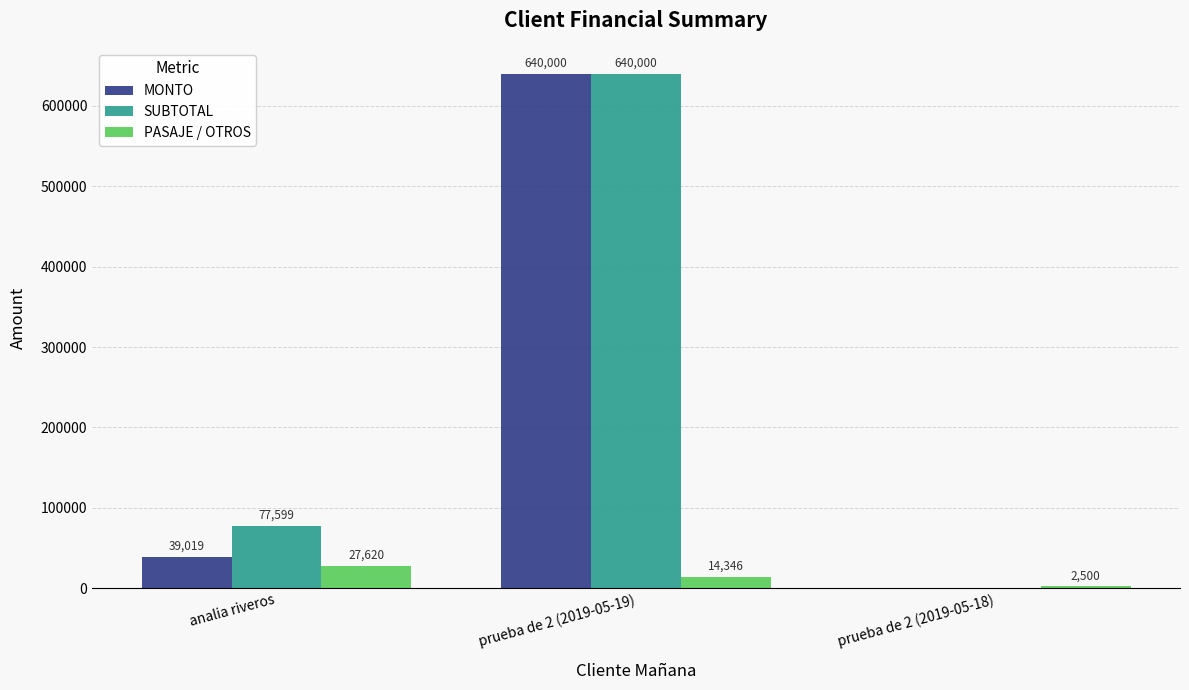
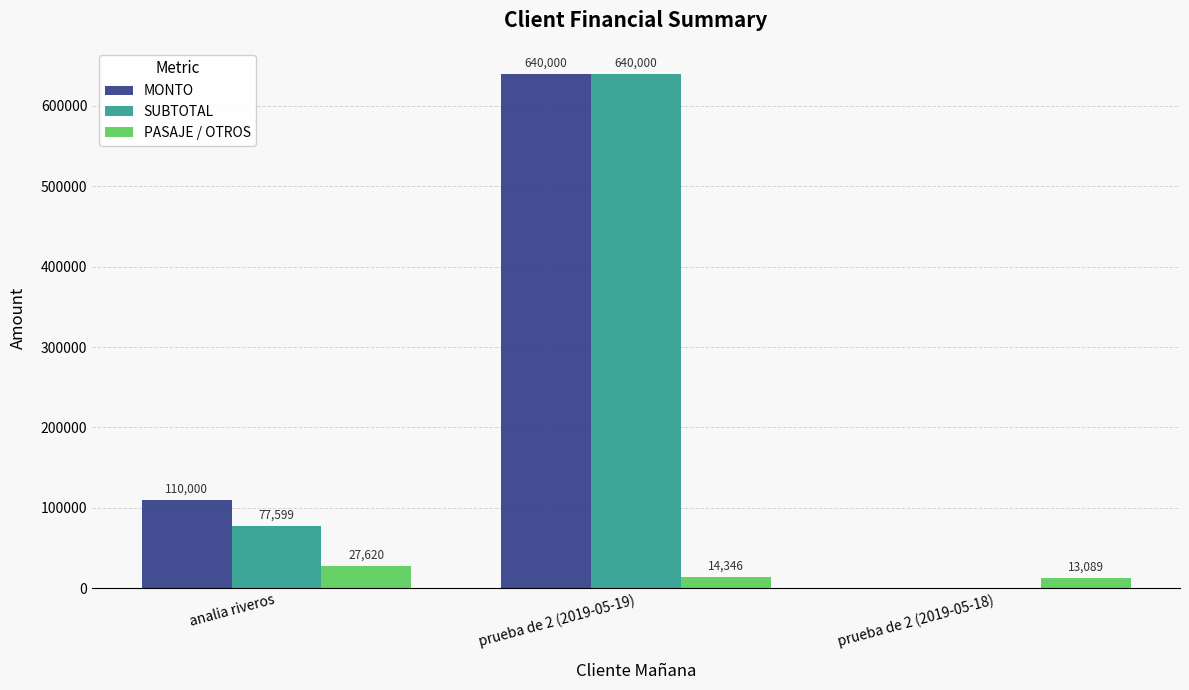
MONTO, analia riveros: 39,019 -> 110,000
PASAJE / OTROS, prueba de 2 (2019-05-18): 2,500 -> 13,089
